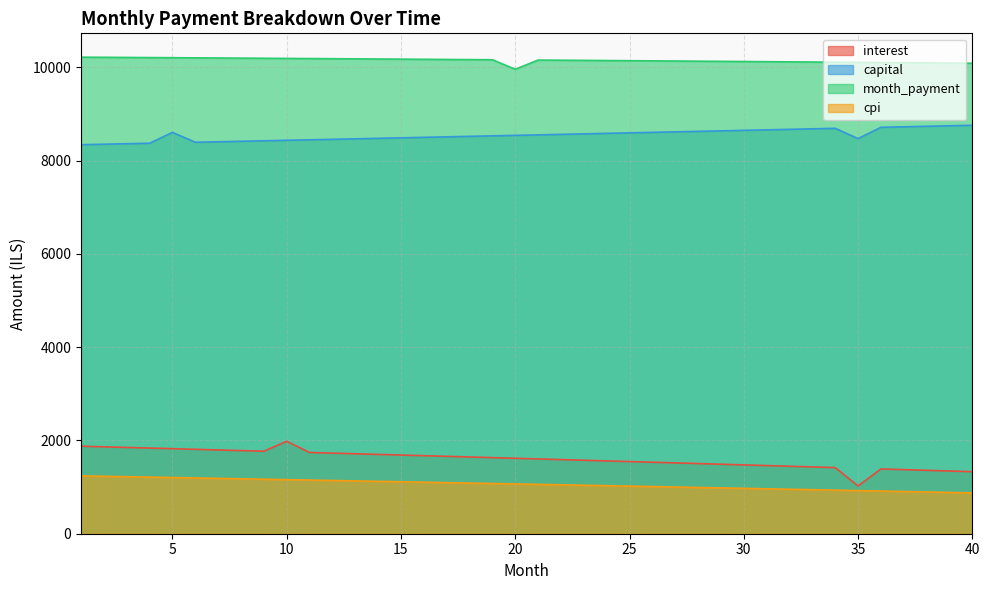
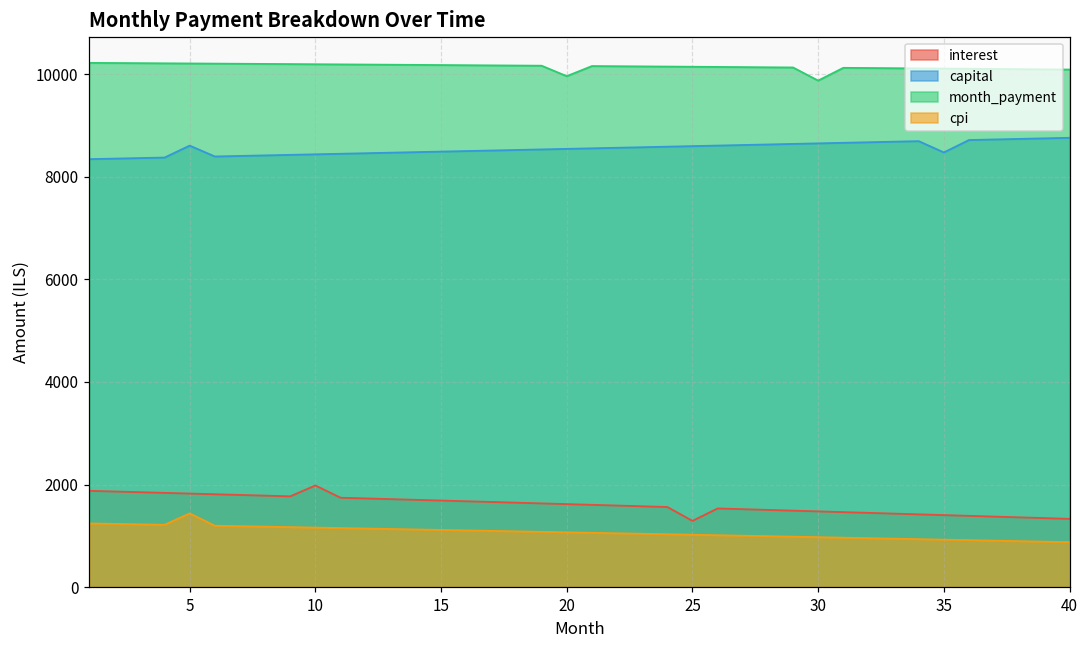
cpi, 5: 1200 -> 1400
interest, 25: 1500 -> 1300
month_payment, 30: 10100 -> 9900
interest, 35: 1000 -> 1400
